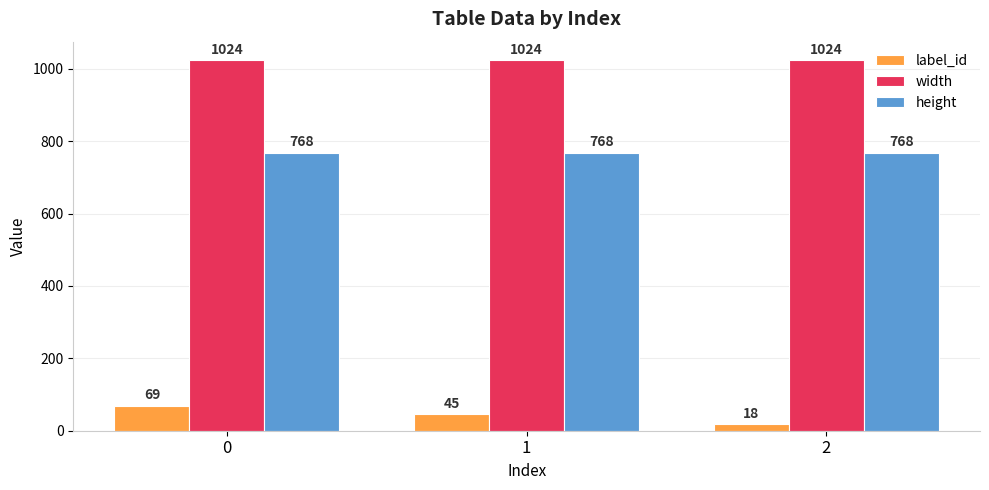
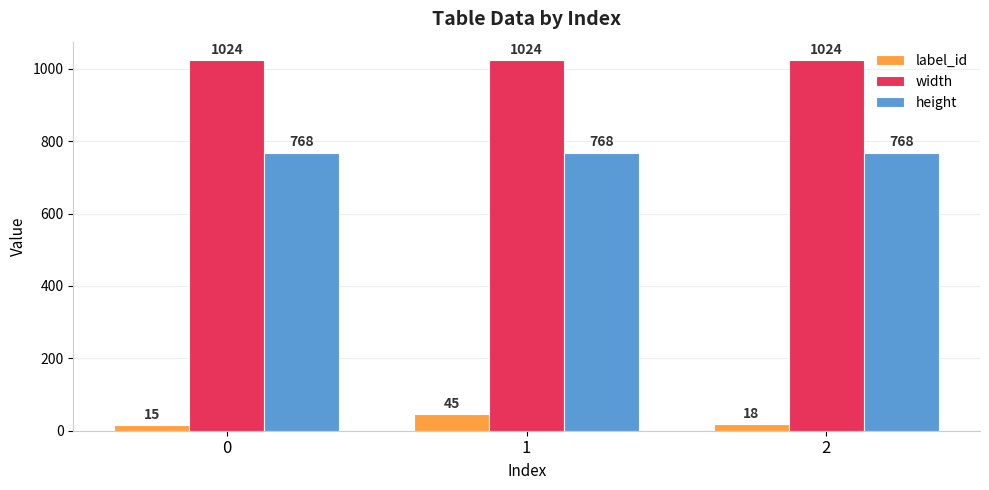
label_id, 0: 69 -> 15
